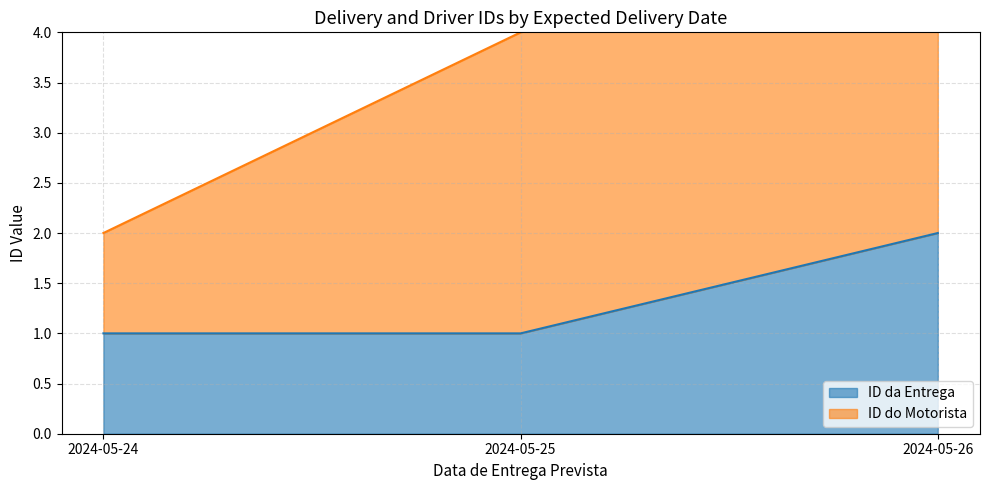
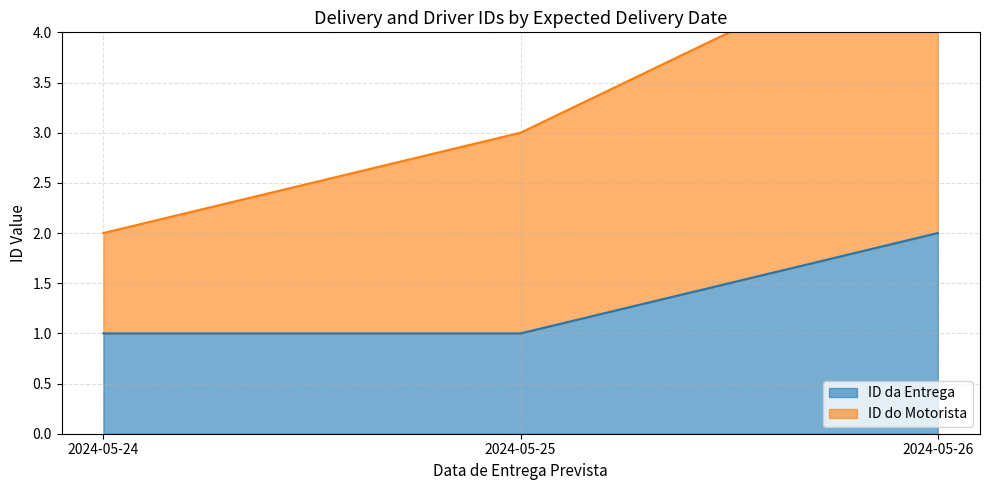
ID do Motorista, 2024-05-25: 3 -> 2
